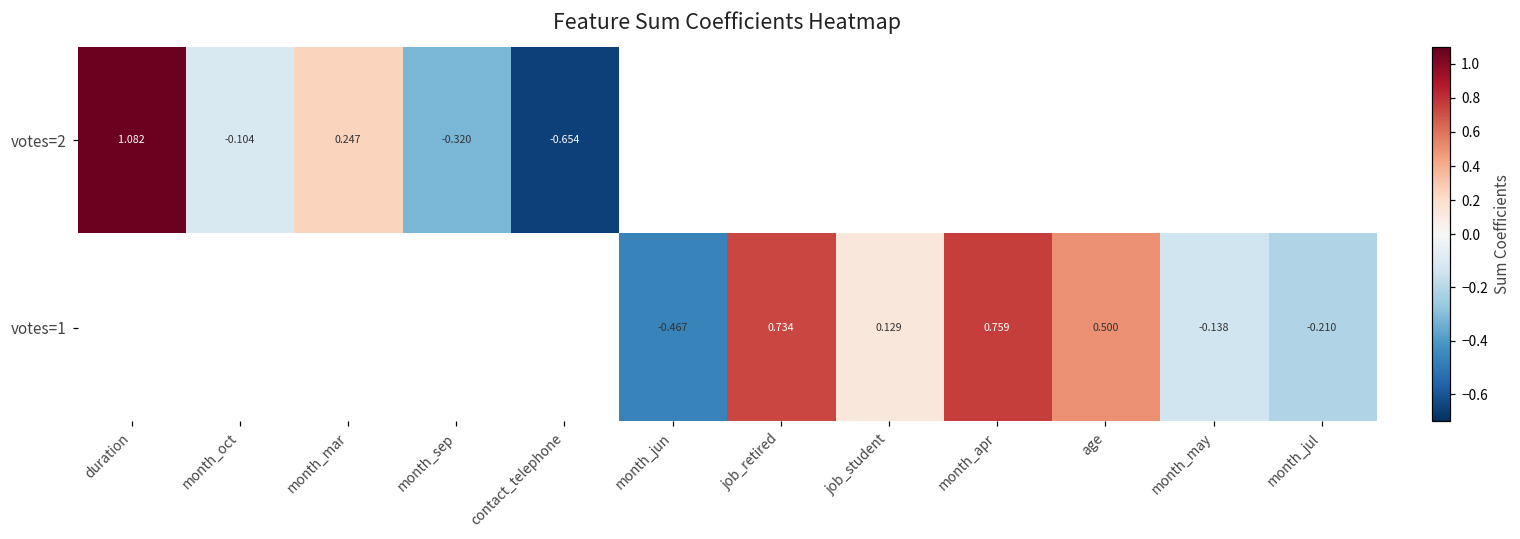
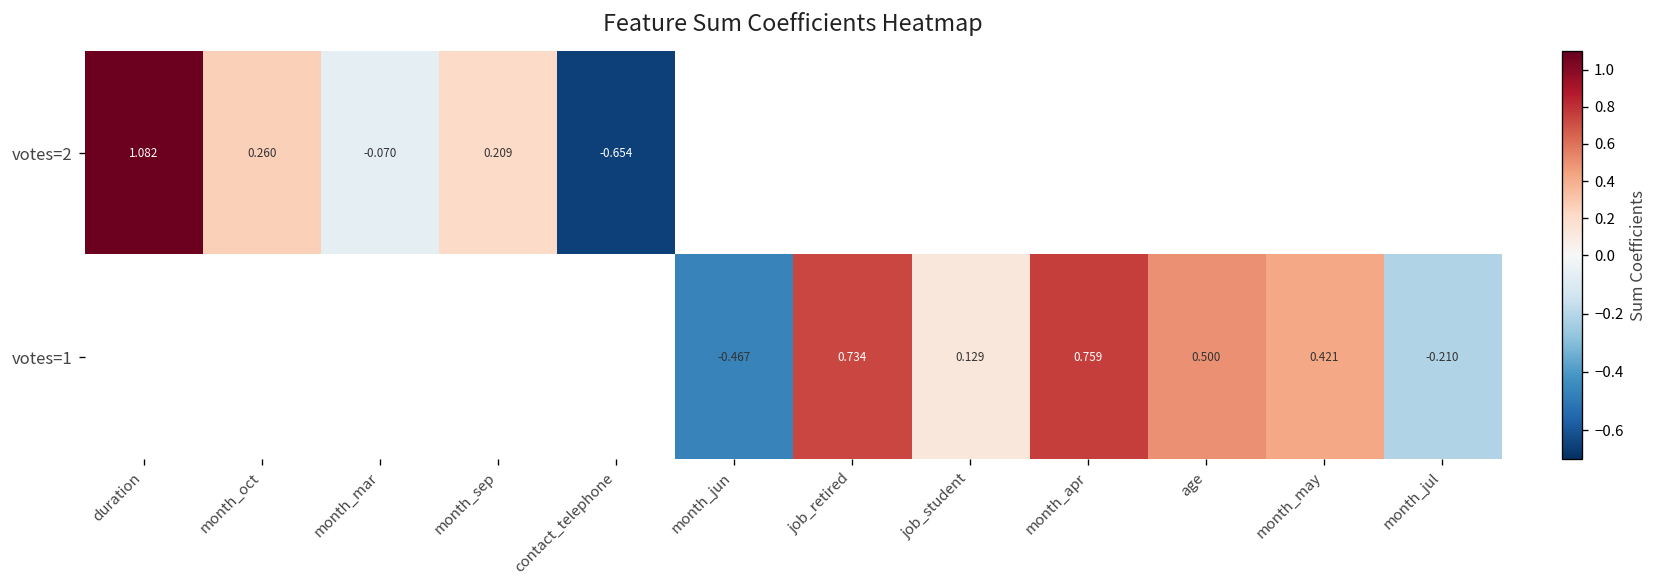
votes=2, month_oct: -0.104 -> 0.260
votes=2, month_mar: 0.247 -> -0.070
votes=2, month_sep: -0.320 -> 0.209
votes=1, month_may: -0.138 -> 0.421
